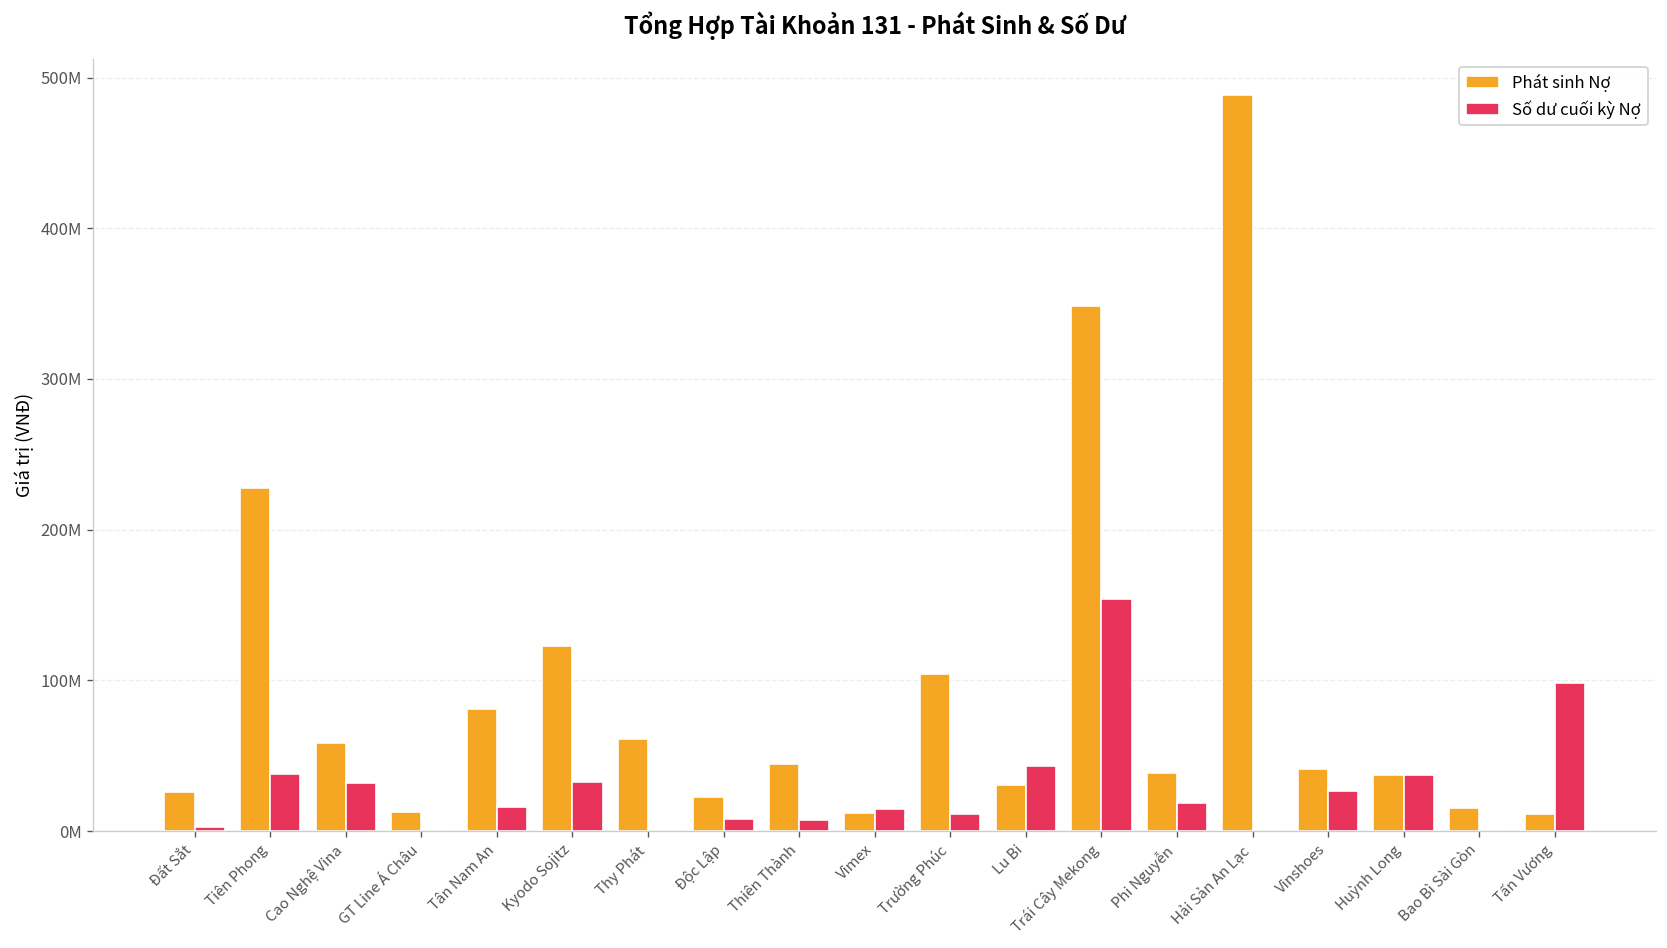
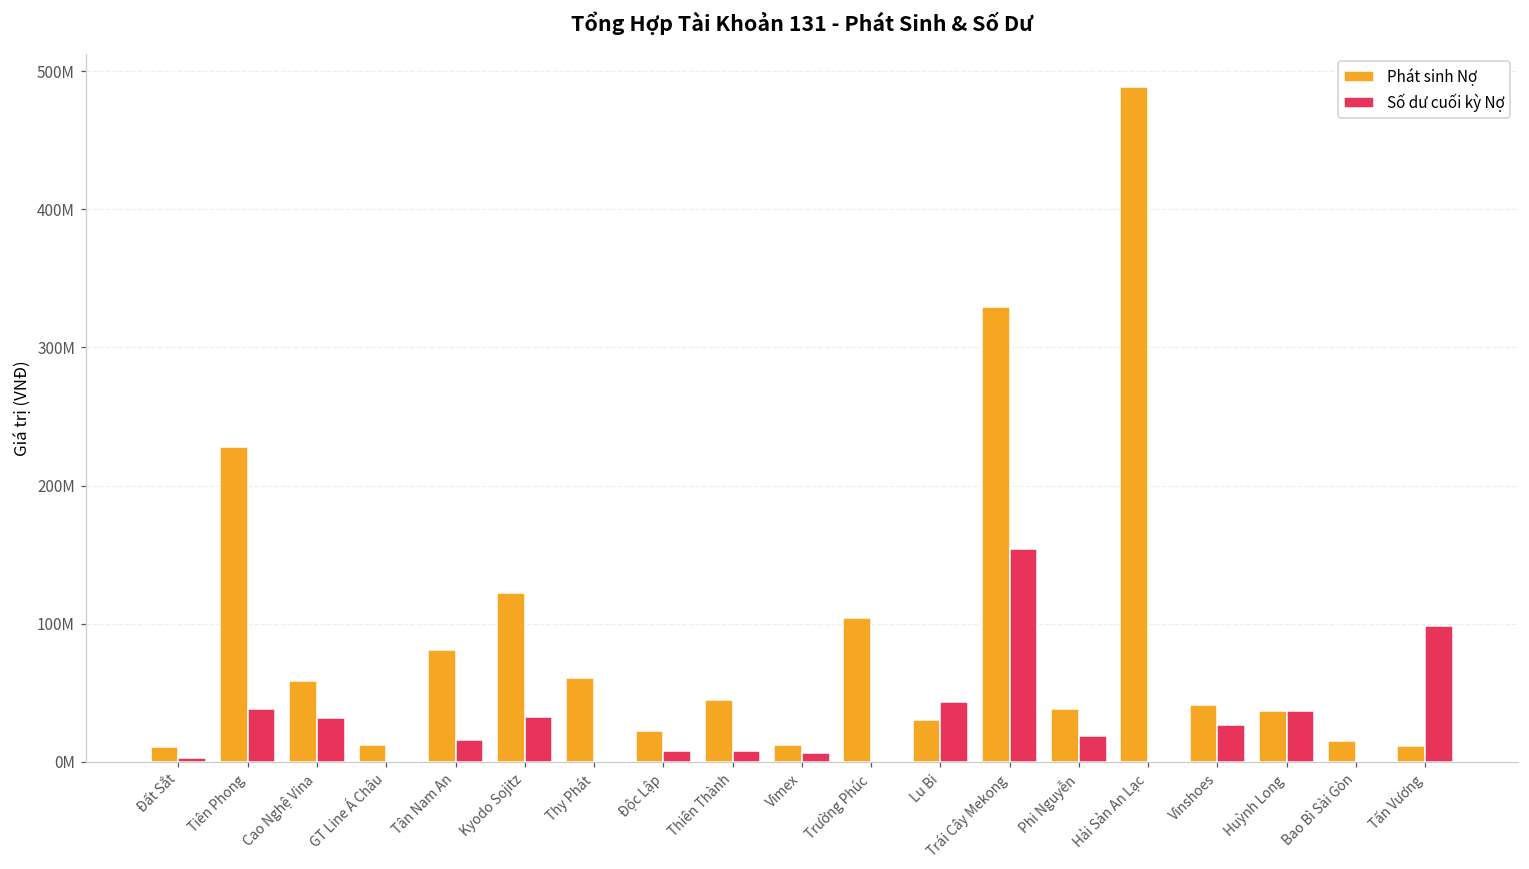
Phát sinh Nợ, Đất Sắt: 26000000 -> 11000000
Số dư cuối kỳ Nợ, Vimex: 14000000 -> 6000000
Số dư cuối kỳ Nợ, Trường Phúc: 12000000 -> 0
Phát sinh Nợ, Trái Cây Mekong: 348000000 -> 329000000
